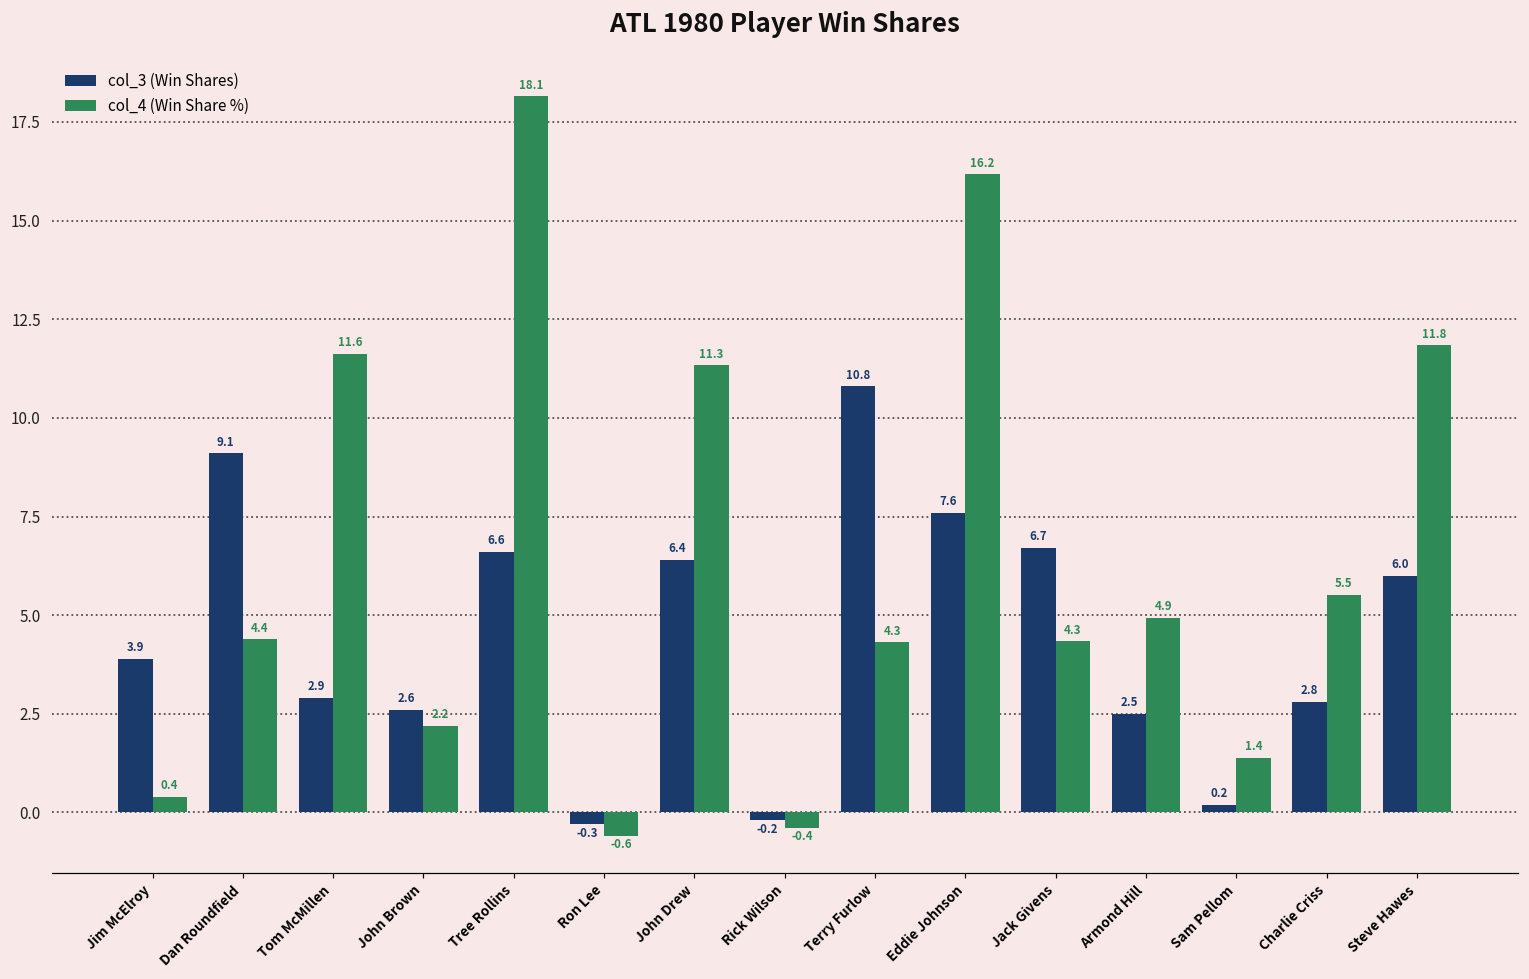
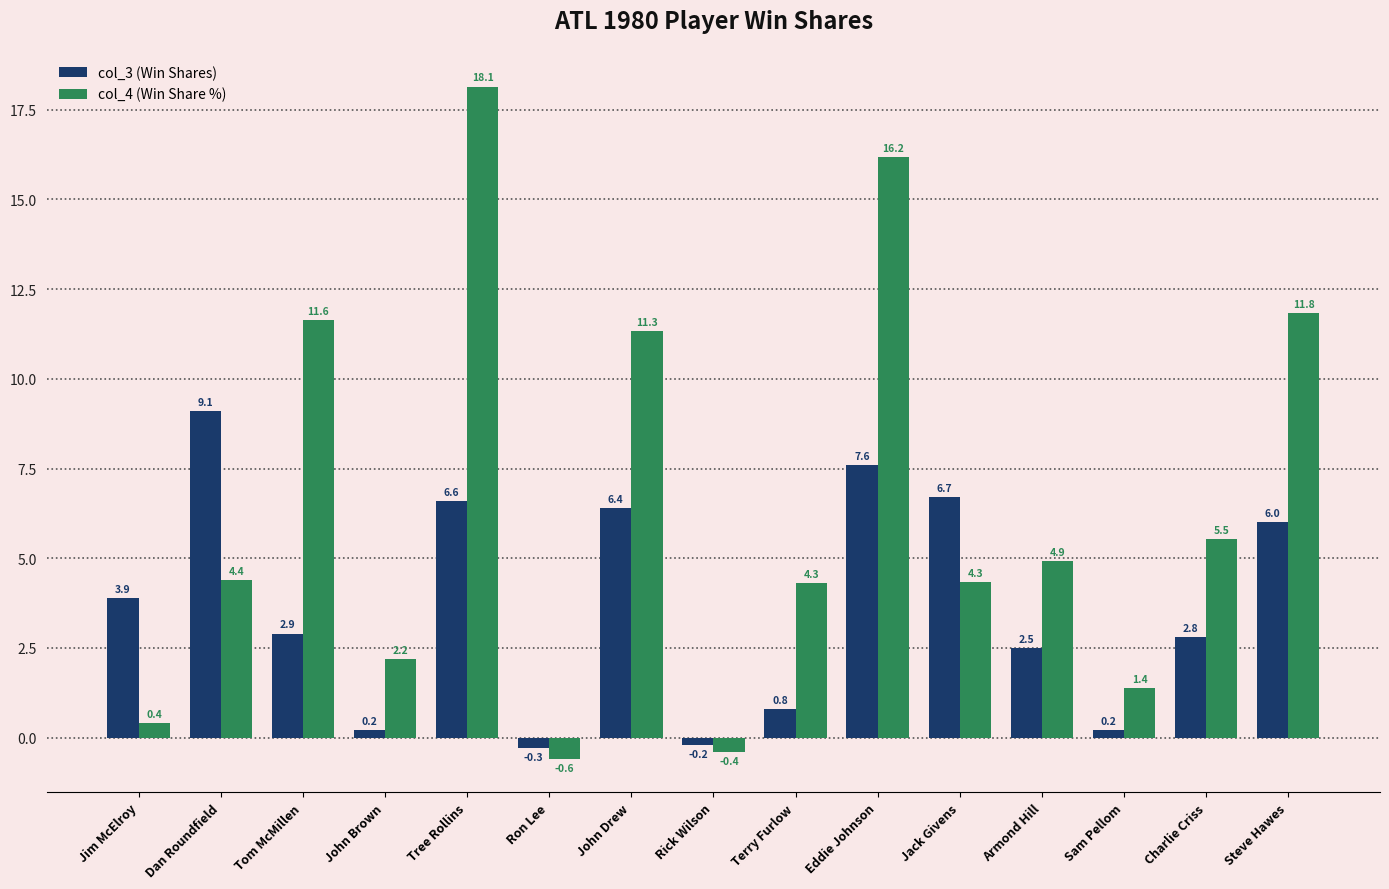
col_3 (Win Shares), John Brown: 2.6 -> 0.2
col_3 (Win Shares), Terry Furlow: 10.8 -> 0.8
